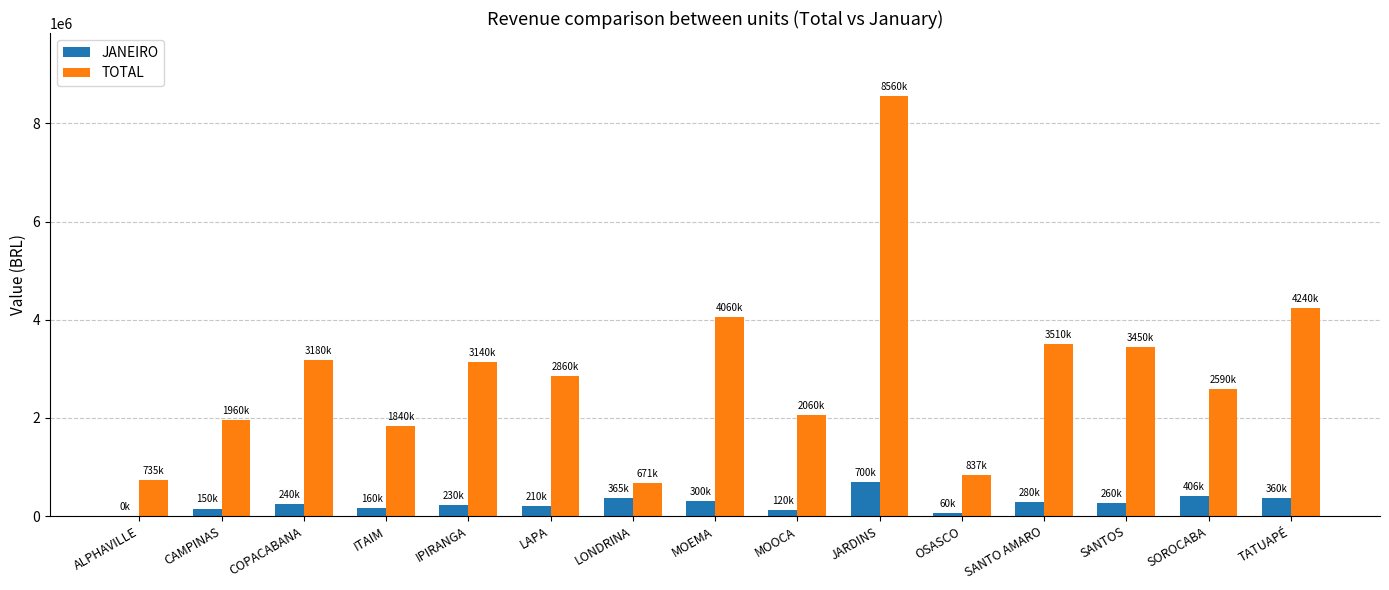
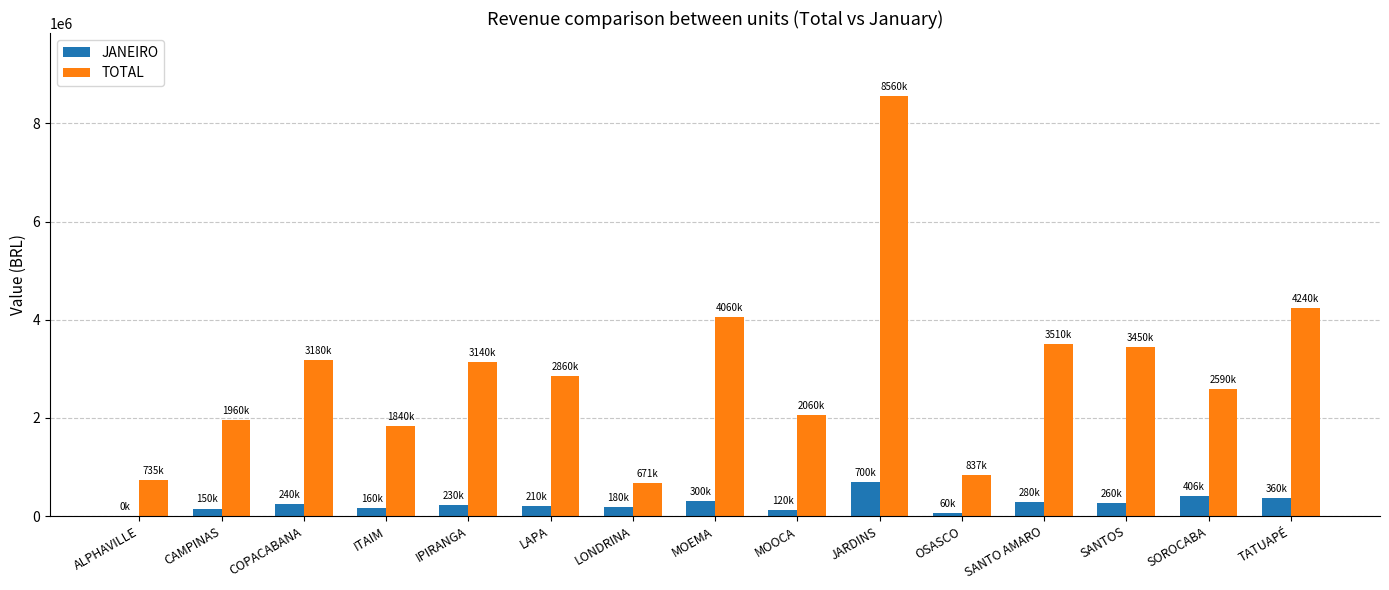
JANEIRO, LONDRINA: 365k -> 180k
